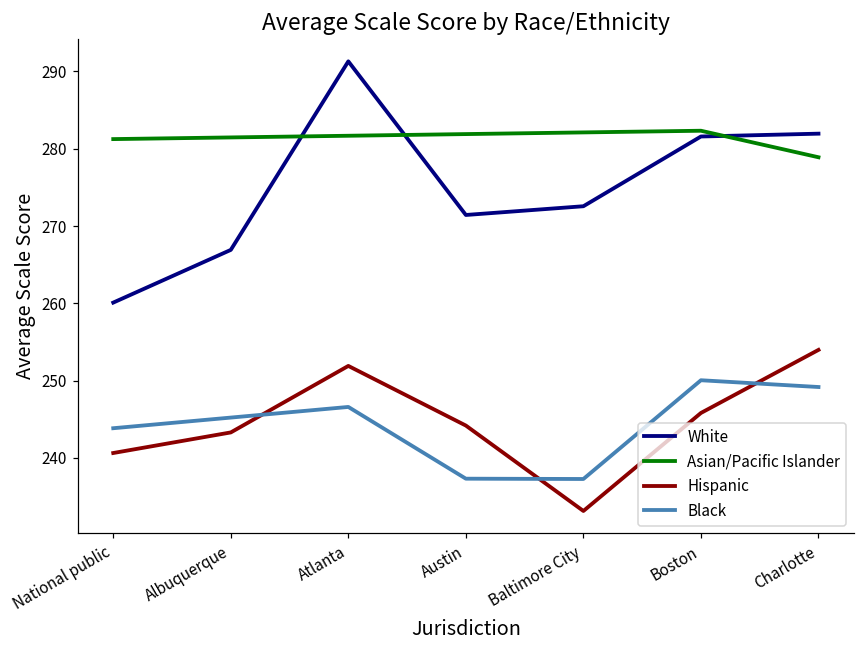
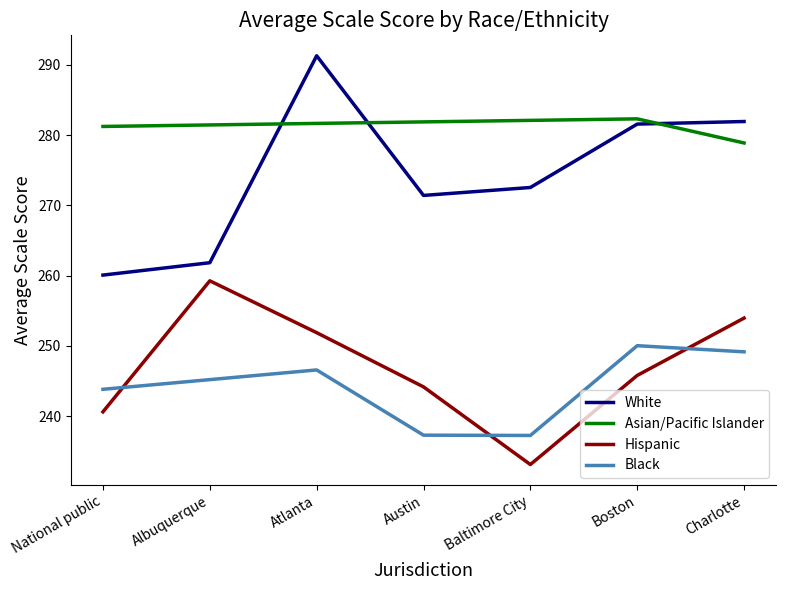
White, Albuquerque: 267 -> 262
Hispanic, Albuquerque: 243 -> 259
